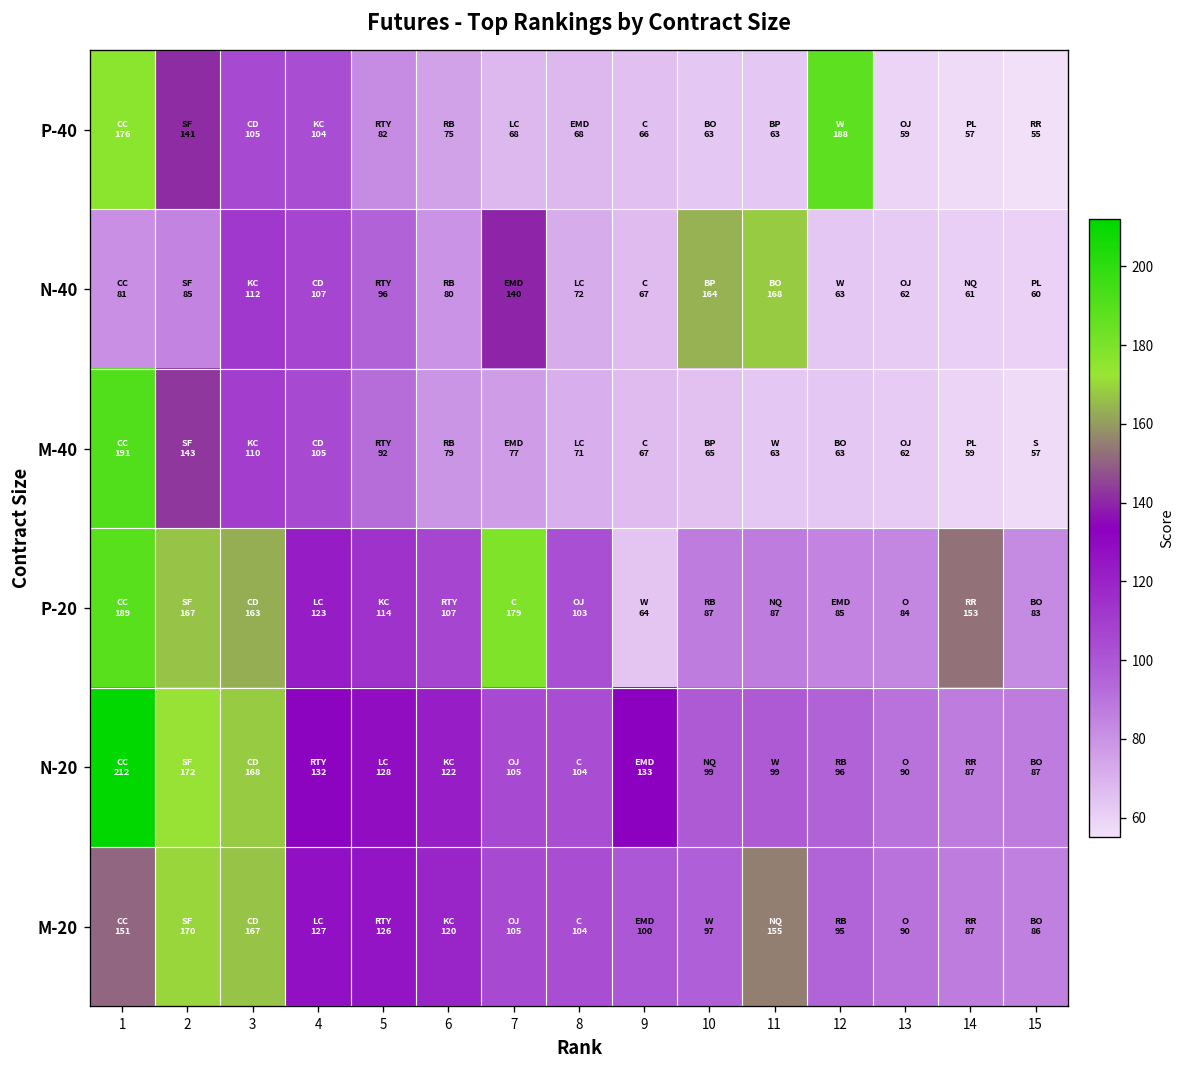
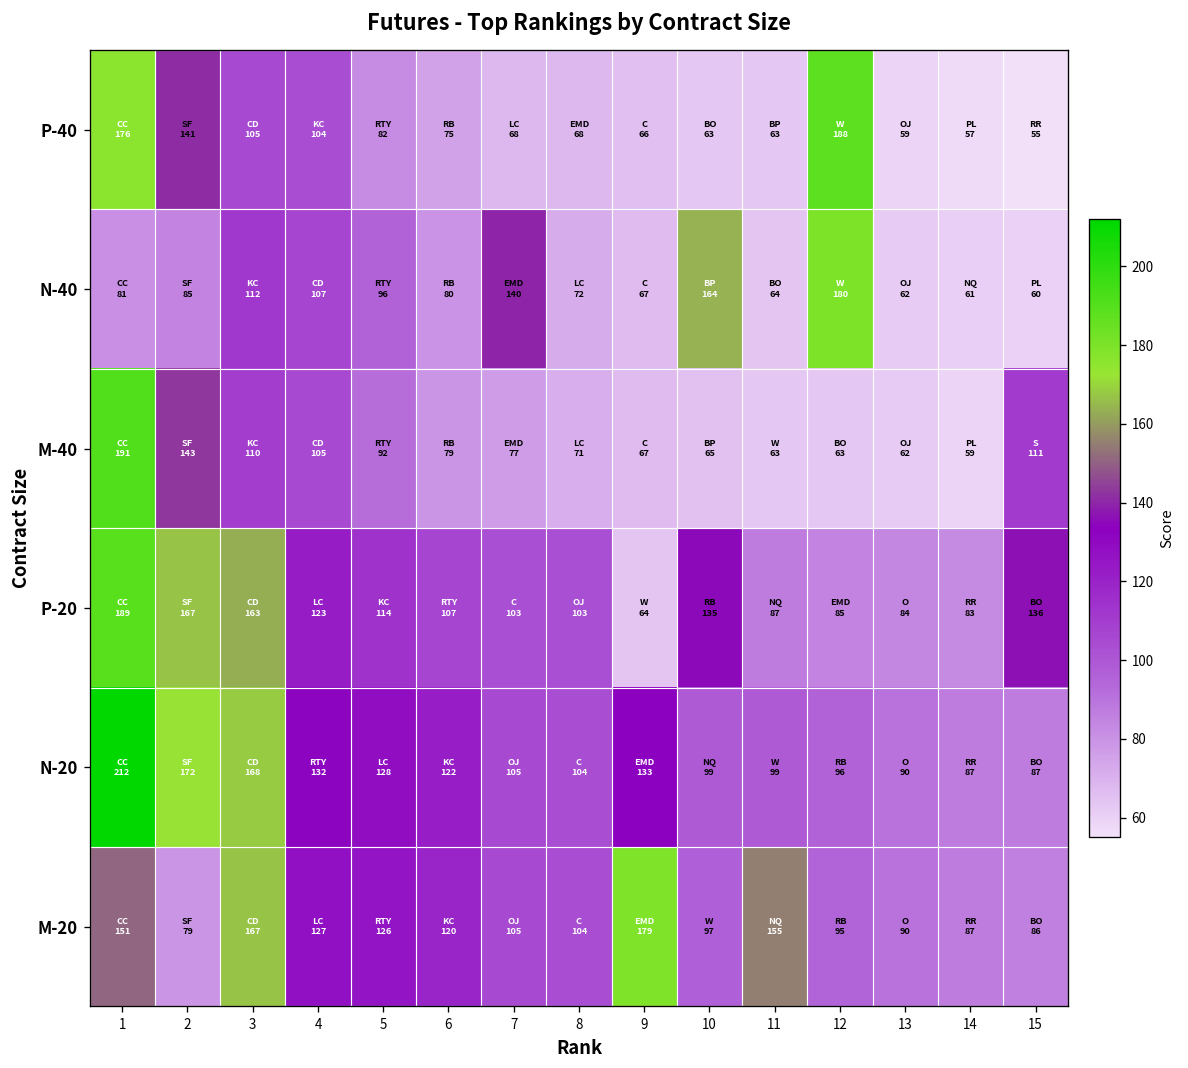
N-40, 11: 168 -> 64
N-40, 12: 63 -> 180
M-40, 15: 57 -> 111
P-20, 7: 179 -> 103
P-20, 10: 87 -> 135
P-20, 14: 153 -> 83
P-20, 15: 83 -> 136
M-20, 2: 170 -> 79
M-20, 9: 100 -> 179
